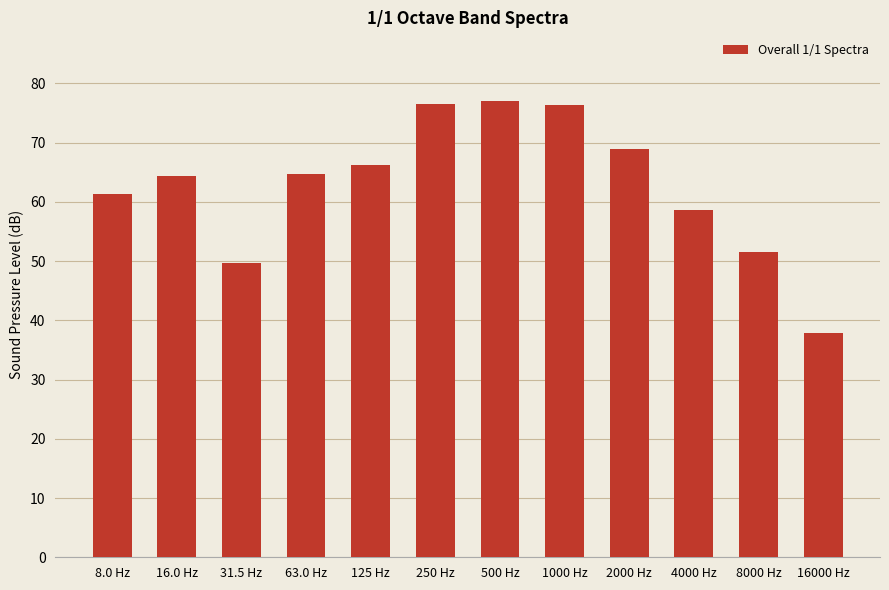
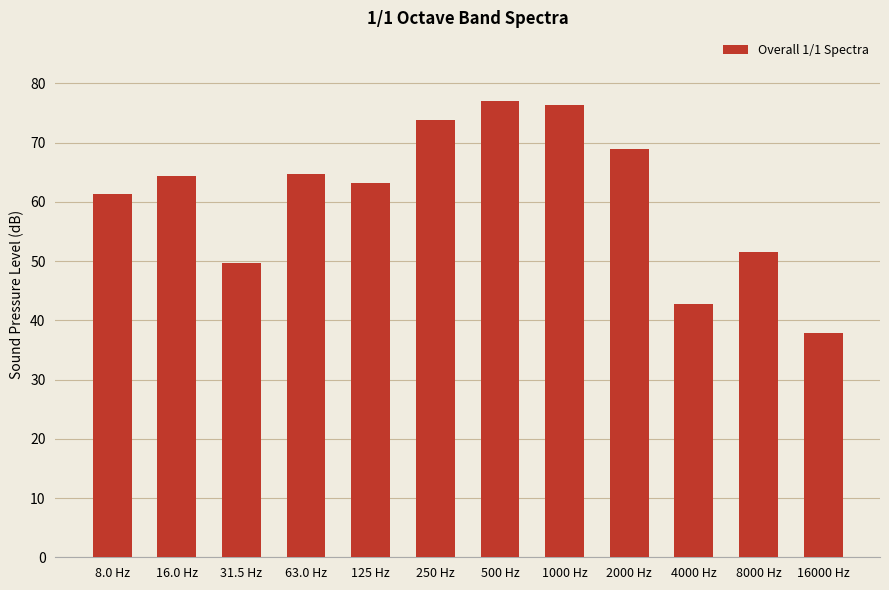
125 Hz: 66 -> 63
250 Hz: 77 -> 74
4000 Hz: 59 -> 43
